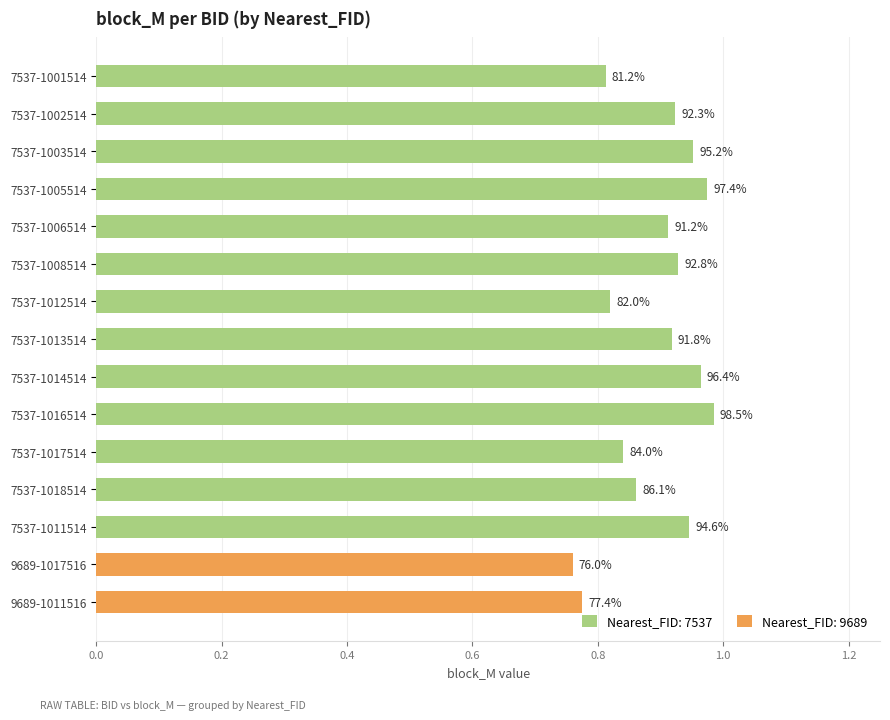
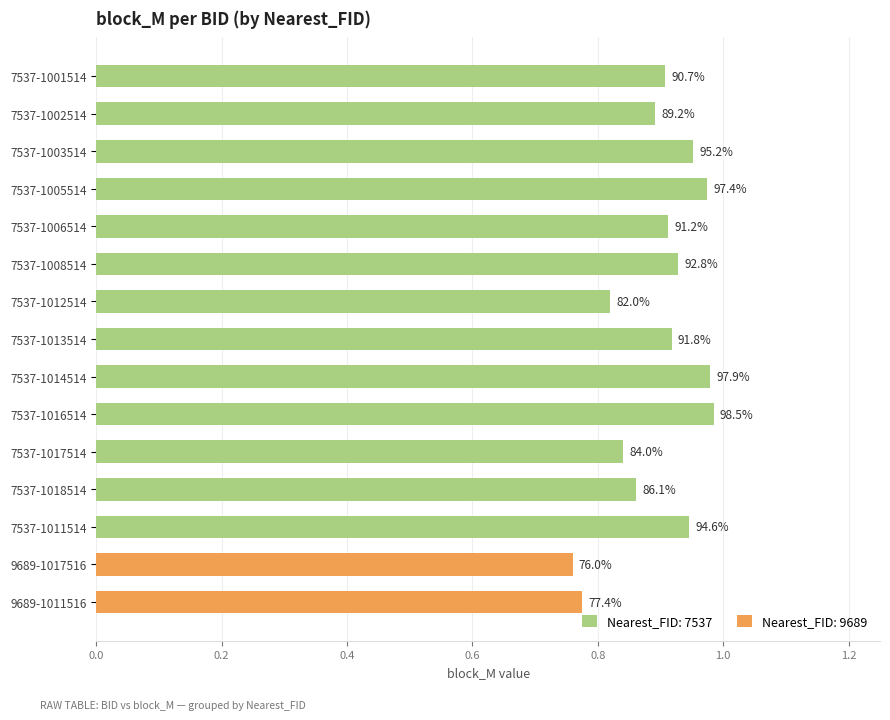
Nearest_FID: 7537, 7537-1001514: 81.2% -> 90.7%
Nearest_FID: 7537, 7537-1002514: 92.3% -> 89.2%
Nearest_FID: 7537, 7537-1014514: 96.4% -> 97.9%
